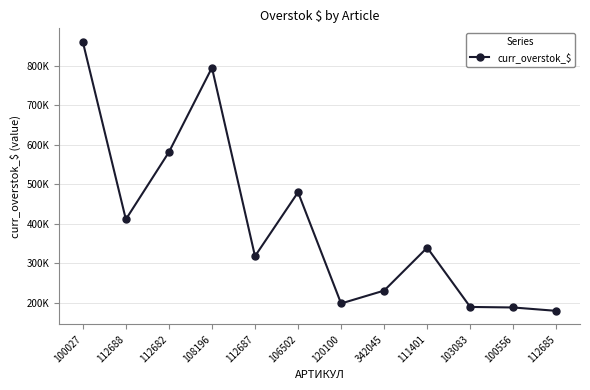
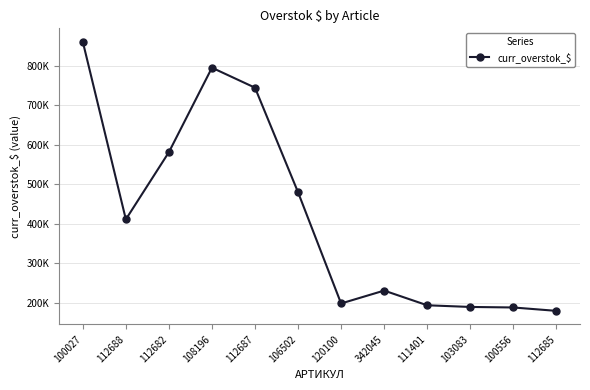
112687: 320000 -> 740000
111401: 340000 -> 190000
